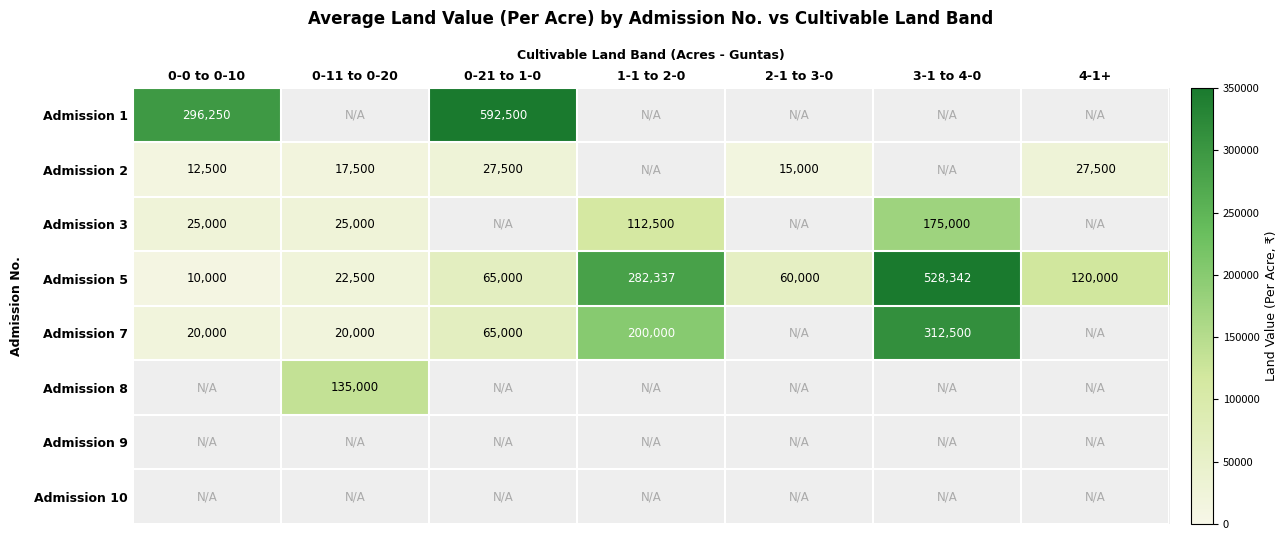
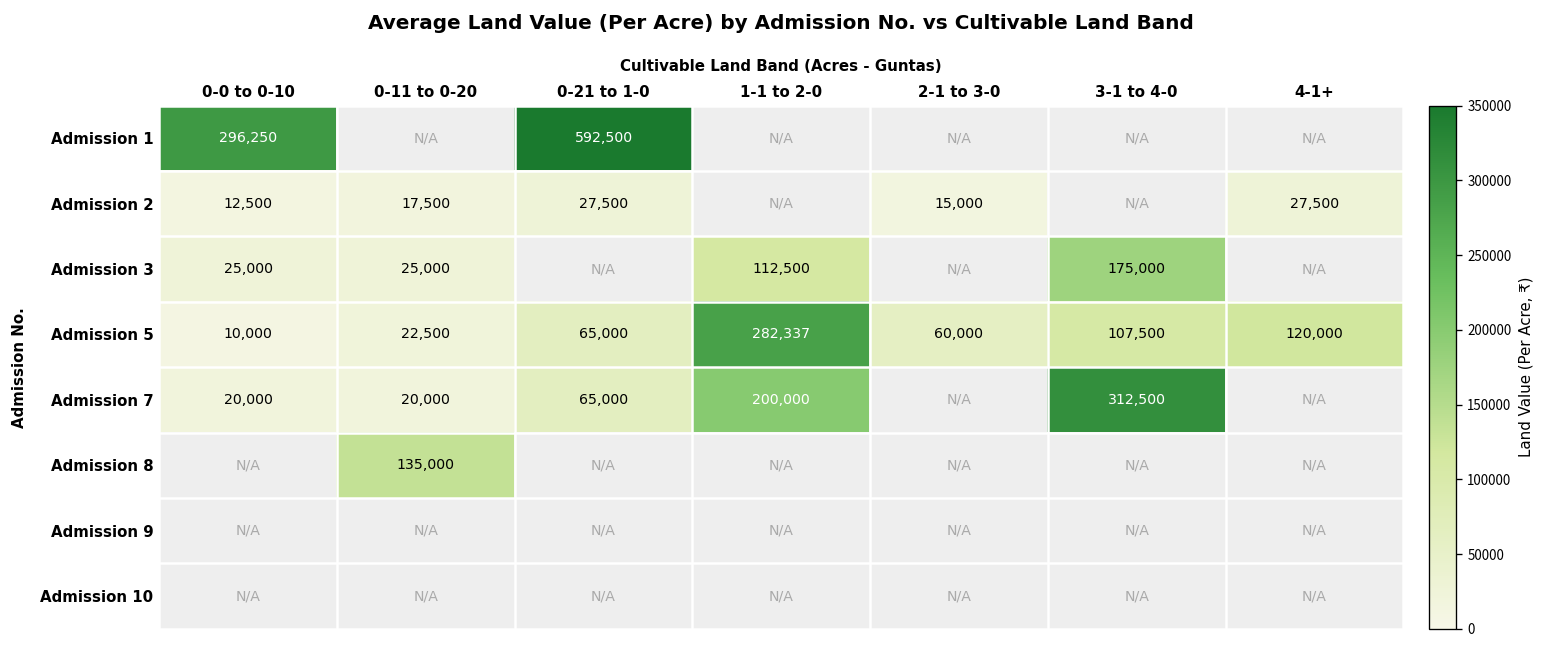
Admission 5, 3-1 to 4-0: 528,342 -> 107,500
